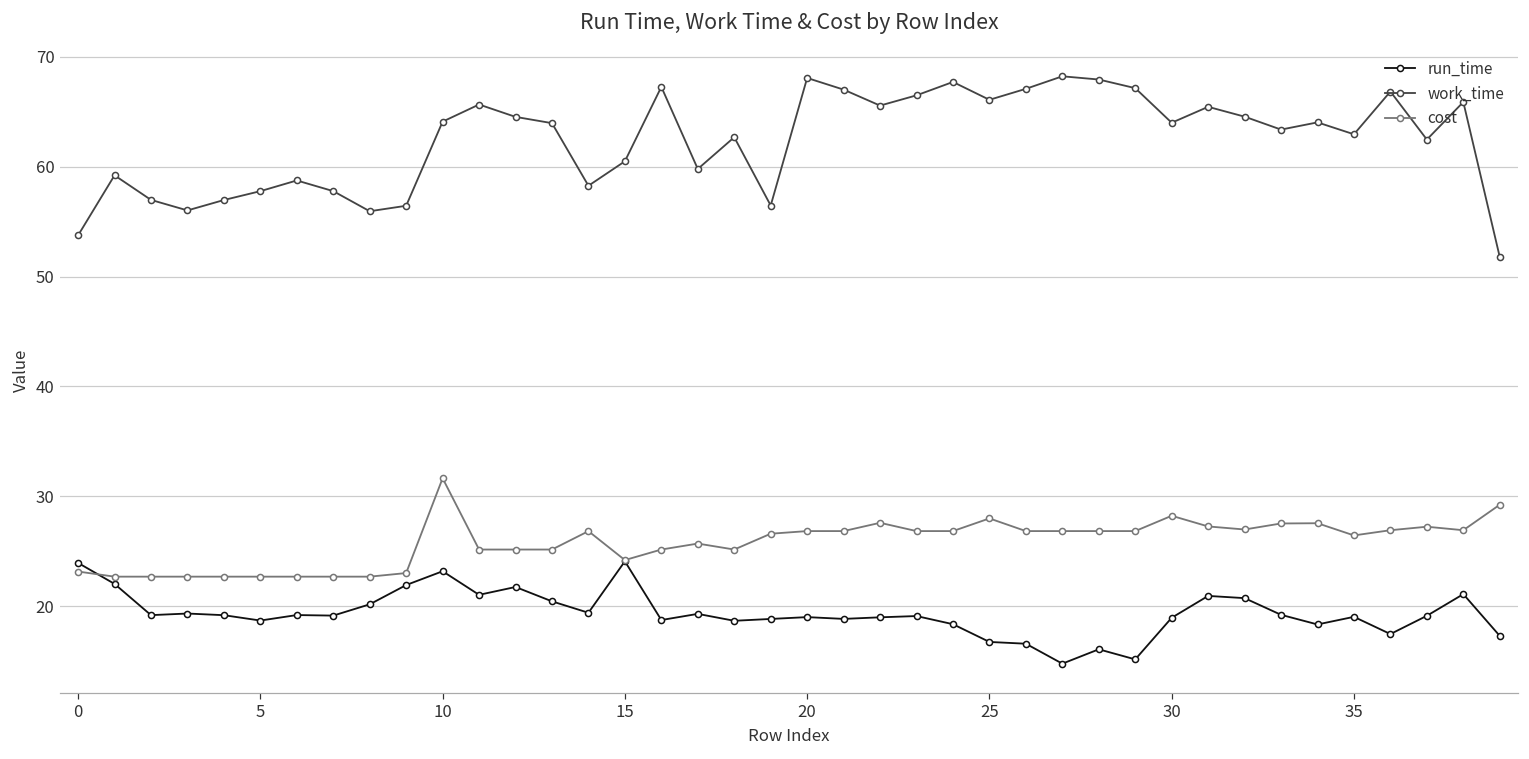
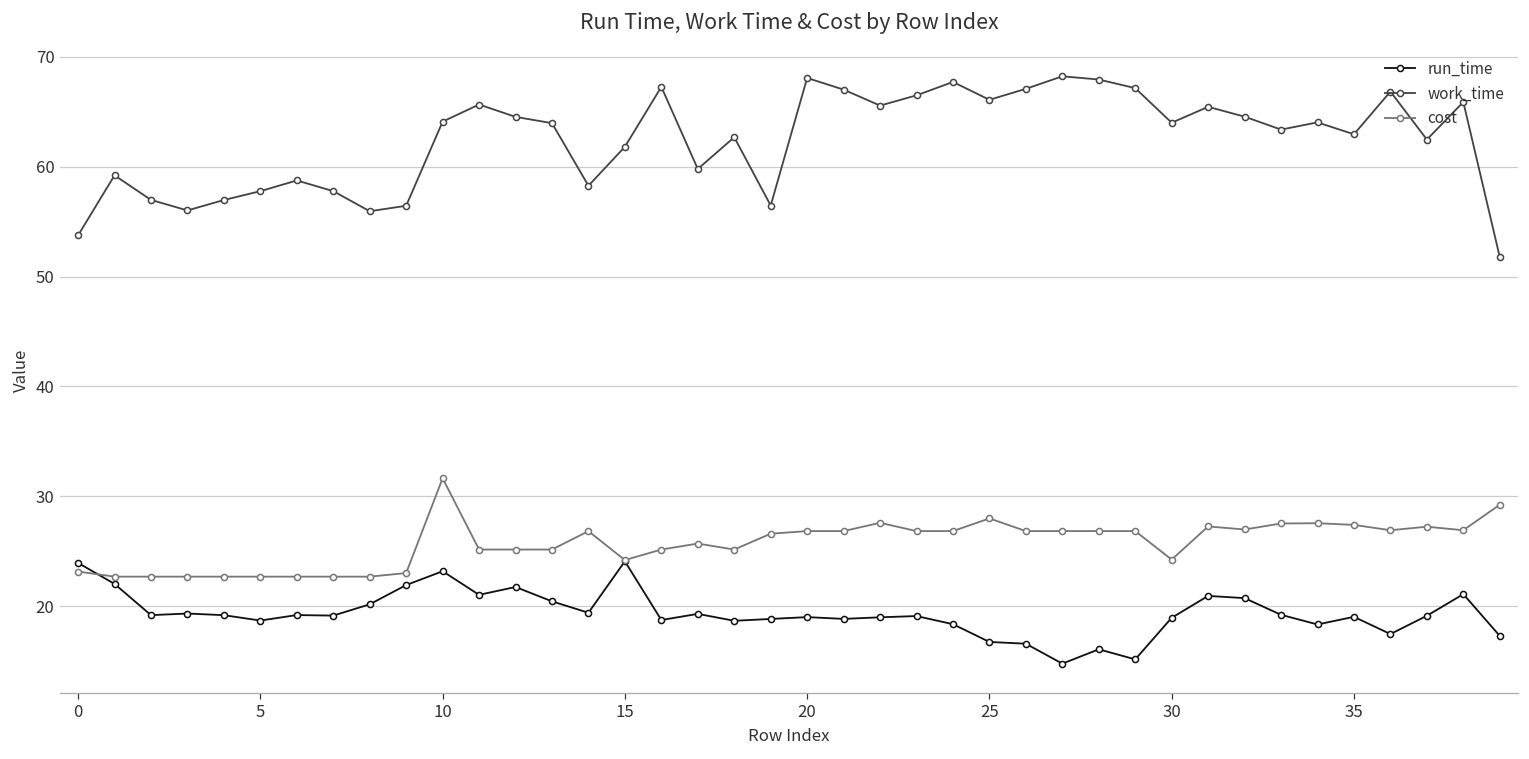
work_time, 15: 60 -> 62
cost, 30: 28 -> 24
cost, 35: 26 -> 27
